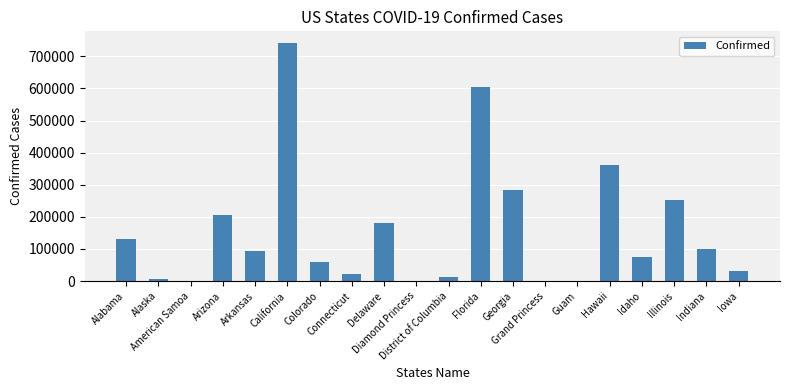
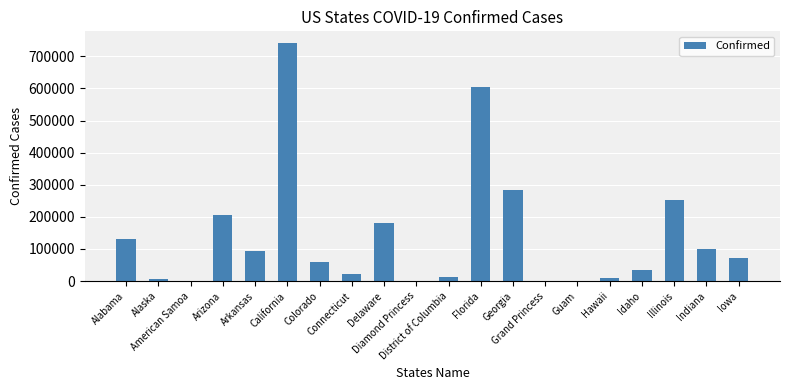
Hawaii: 360000 -> 10000
Idaho: 70000 -> 30000
Iowa: 30000 -> 70000
